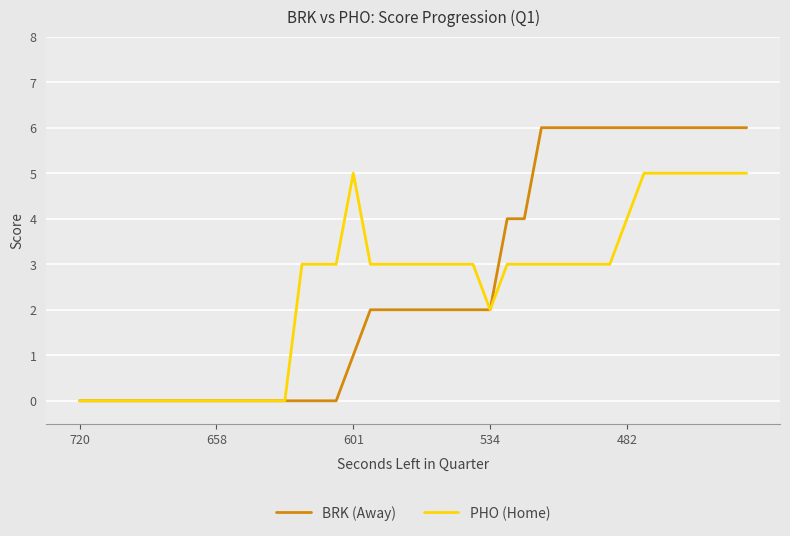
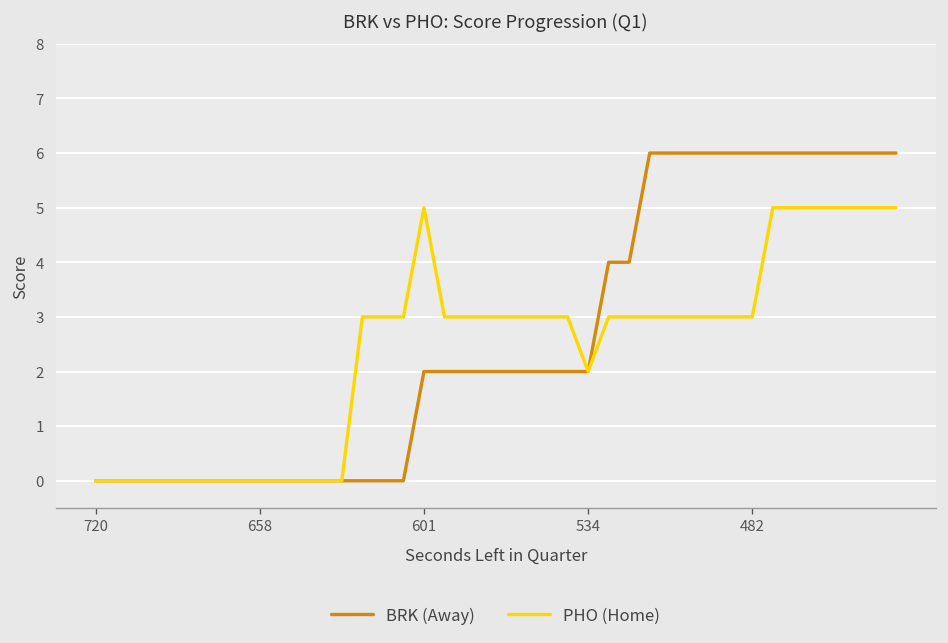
BRK (Away), 601: 1 -> 2
PHO (Home), 482: 4 -> 3
